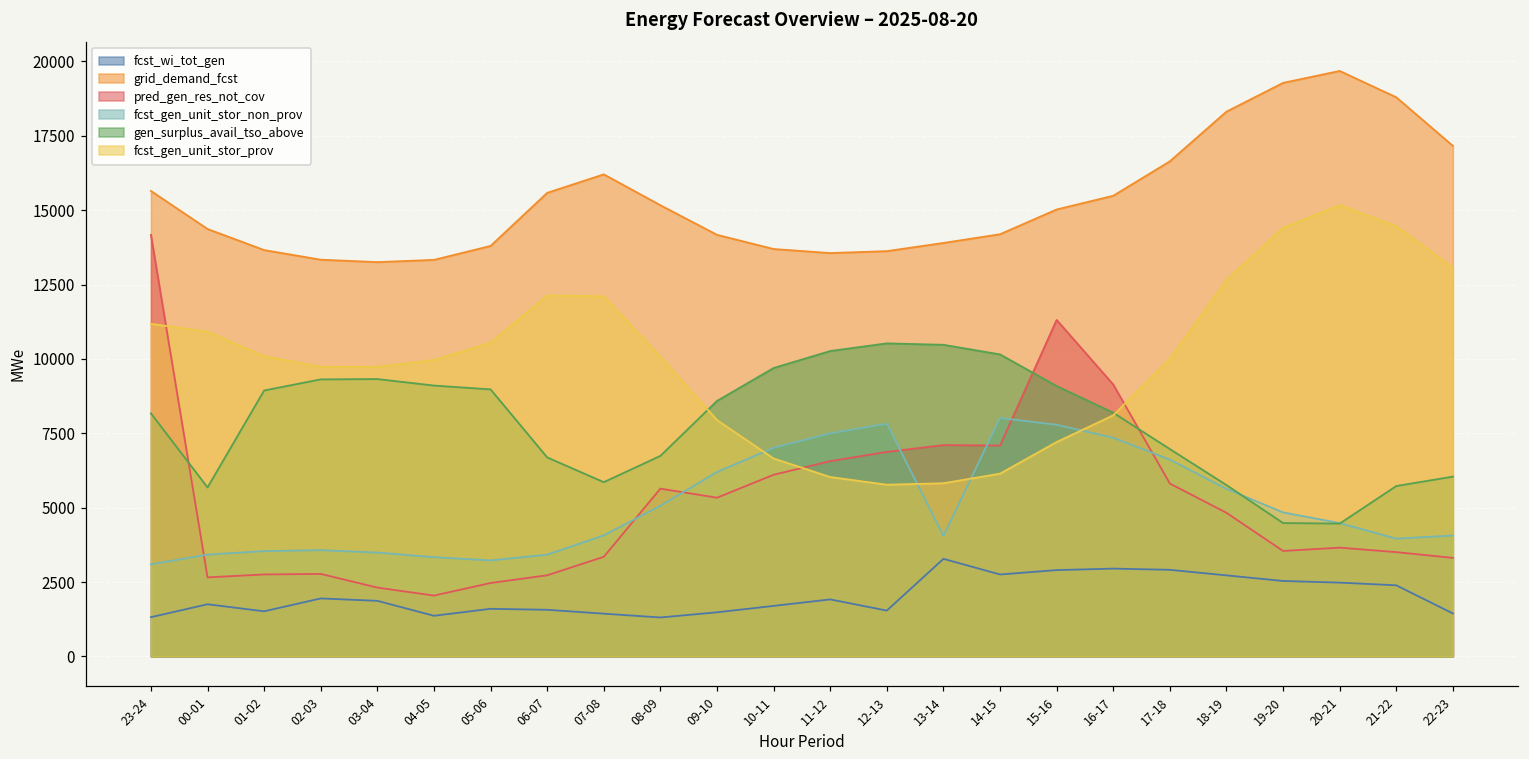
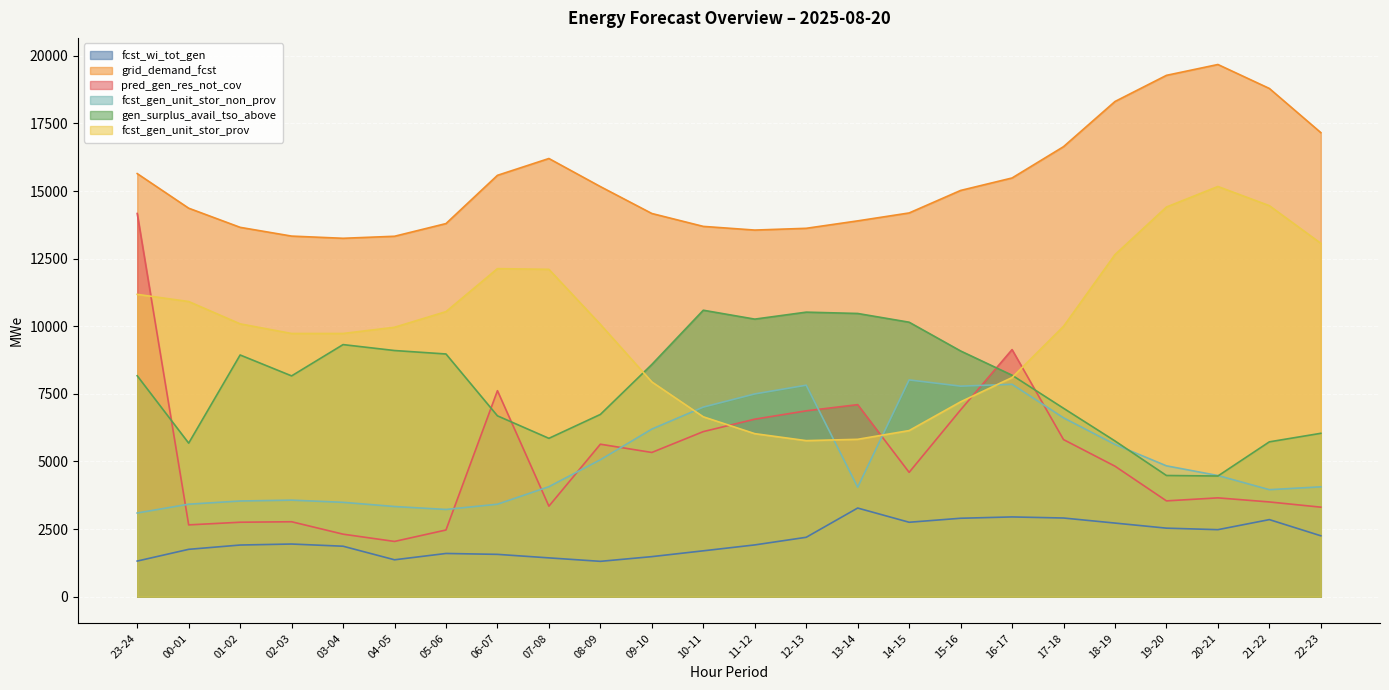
fcst_wi_tot_gen, 01-02: 1500 -> 1900
gen_surplus_avail_tso_above, 02-03: 9300 -> 8200
pred_gen_res_not_cov, 06-07: 2700 -> 7600
gen_surplus_avail_tso_above, 10-11: 9700 -> 10600
fcst_wi_tot_gen, 12-13: 1500 -> 2200
pred_gen_res_not_cov, 14-15: 7100 -> 4600
pred_gen_res_not_cov, 15-16: 11300 -> 6900
fcst_gen_unit_stor_non_prov, 16-17: 7400 -> 7900
fcst_wi_tot_gen, 21-22: 2400 -> 2900
fcst_wi_tot_gen, 22-23: 1400 -> 2300
